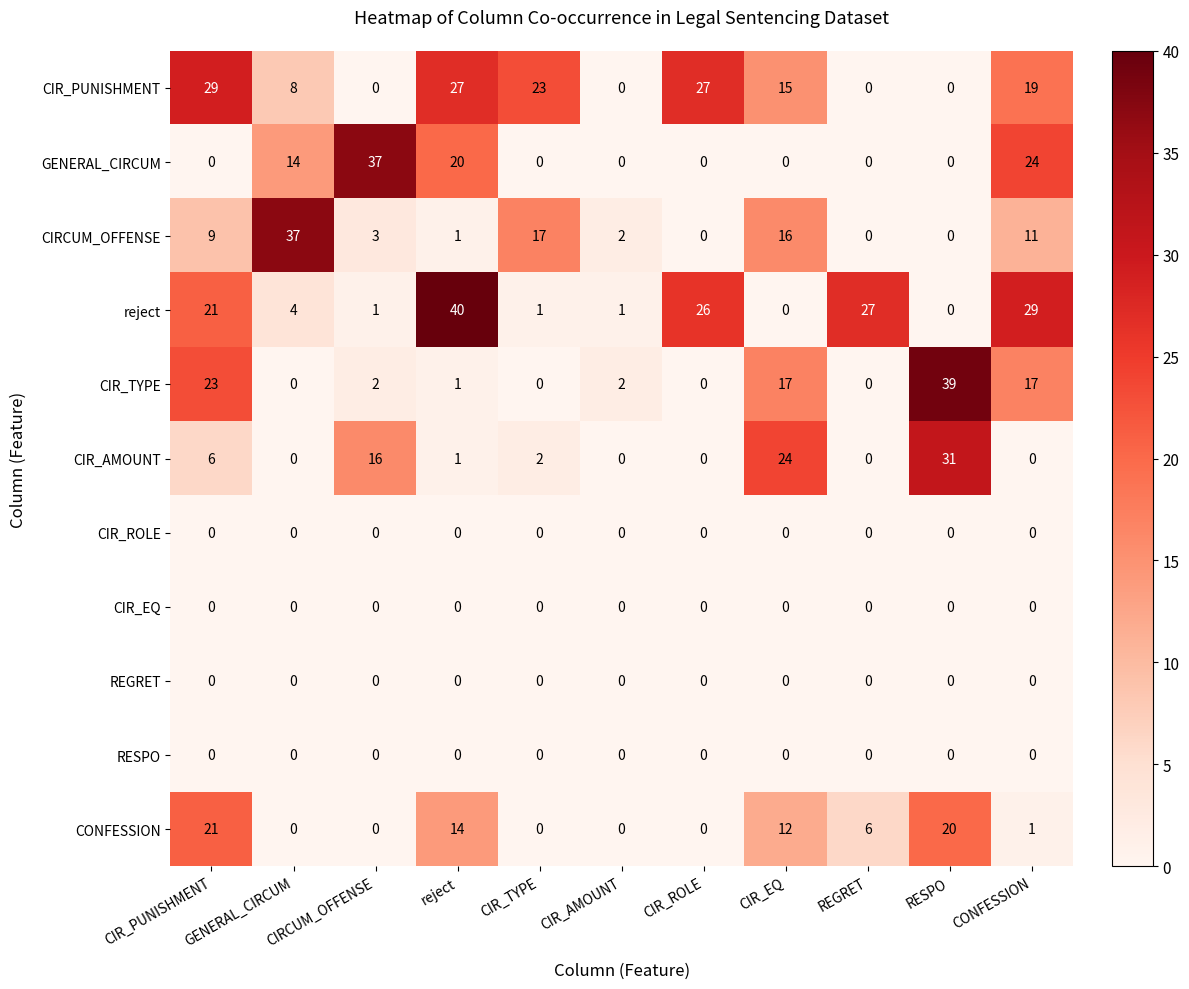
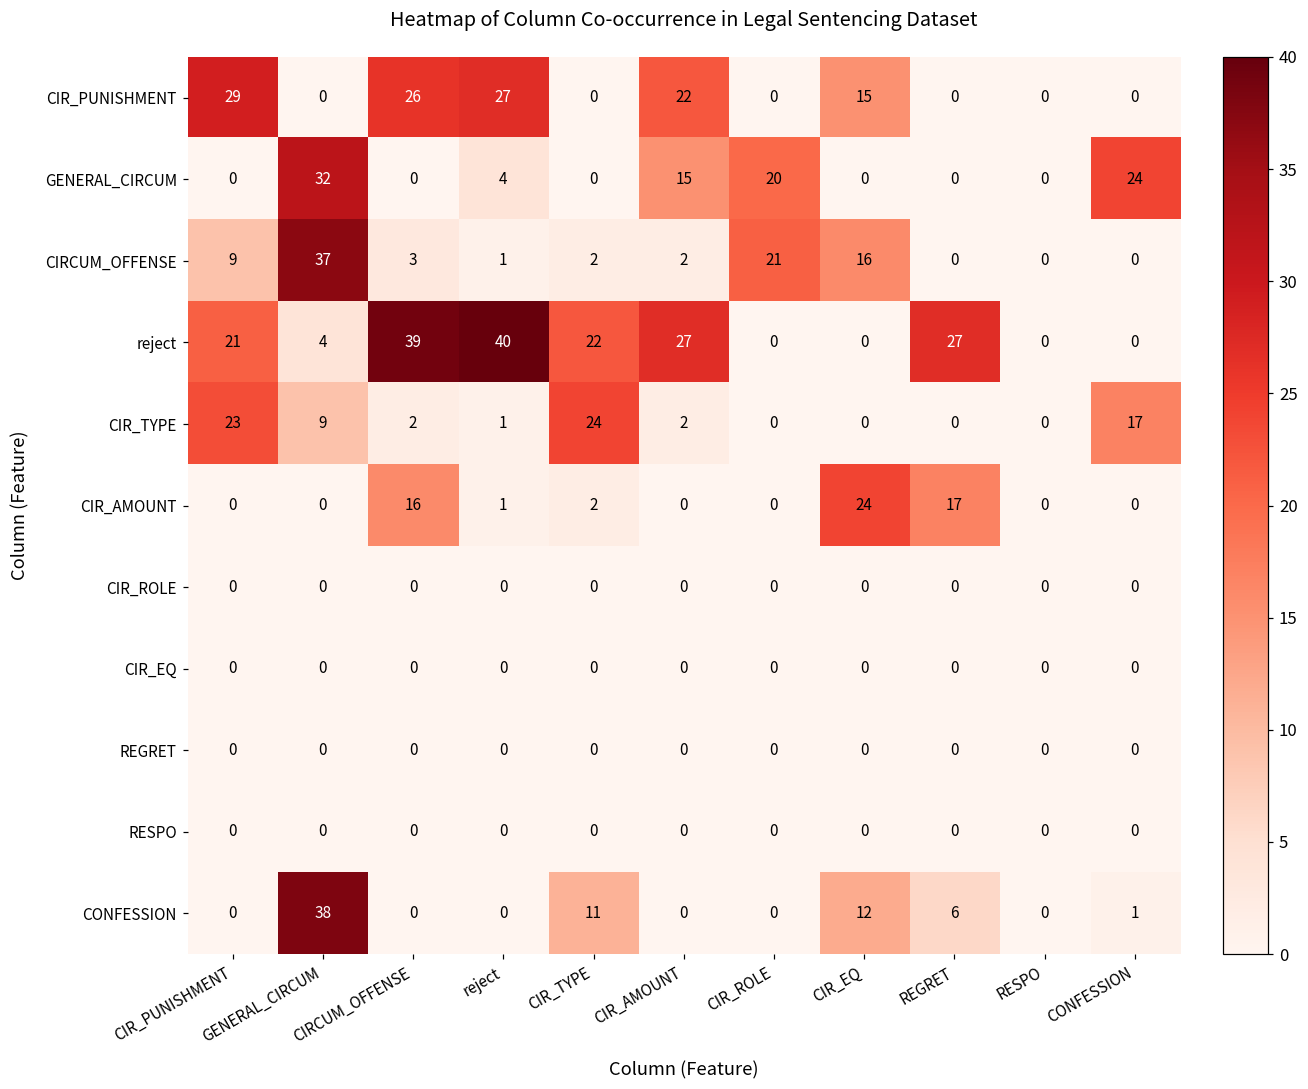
CIR_PUNISHMENT, GENERAL_CIRCUM: 8 -> 0
CIR_PUNISHMENT, CIRCUM_OFFENSE: 0 -> 26
CIR_PUNISHMENT, CIR_TYPE: 23 -> 0
CIR_PUNISHMENT, CIR_AMOUNT: 0 -> 22
CIR_PUNISHMENT, CIR_ROLE: 27 -> 0
CIR_PUNISHMENT, CONFESSION: 19 -> 0
GENERAL_CIRCUM, GENERAL_CIRCUM: 14 -> 32
GENERAL_CIRCUM, CIRCUM_OFFENSE: 37 -> 0
GENERAL_CIRCUM, reject: 20 -> 4
GENERAL_CIRCUM, CIR_AMOUNT: 0 -> 15
GENERAL_CIRCUM, CIR_ROLE: 0 -> 20
CIRCUM_OFFENSE, CIR_TYPE: 17 -> 2
CIRCUM_OFFENSE, CIR_ROLE: 0 -> 21
CIRCUM_OFFENSE, CONFESSION: 11 -> 0
reject, CIRCUM_OFFENSE: 1 -> 39
reject, CIR_TYPE: 1 -> 22
reject, CIR_AMOUNT: 1 -> 27
reject, CIR_ROLE: 26 -> 0
reject, CONFESSION: 29 -> 0
CIR_TYPE, GENERAL_CIRCUM: 0 -> 9
CIR_TYPE, CIR_TYPE: 0 -> 24
CIR_TYPE, CIR_EQ: 17 -> 0
CIR_TYPE, RESPO: 39 -> 0
CIR_AMOUNT, CIR_PUNISHMENT: 6 -> 0
CIR_AMOUNT, REGRET: 0 -> 17
CIR_AMOUNT, RESPO: 31 -> 0
CONFESSION, CIR_PUNISHMENT: 21 -> 0
CONFESSION, GENERAL_CIRCUM: 0 -> 38
CONFESSION, reject: 14 -> 0
CONFESSION, CIR_TYPE: 0 -> 11
CONFESSION, RESPO: 20 -> 0
